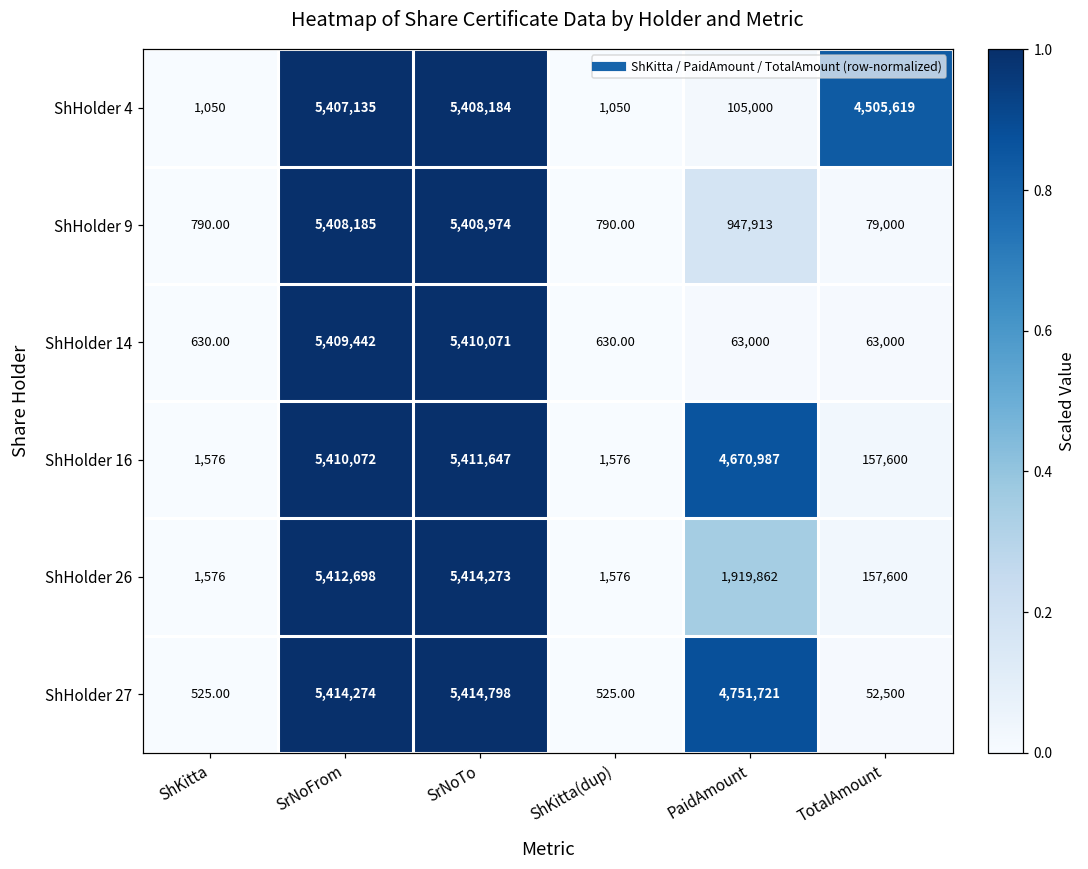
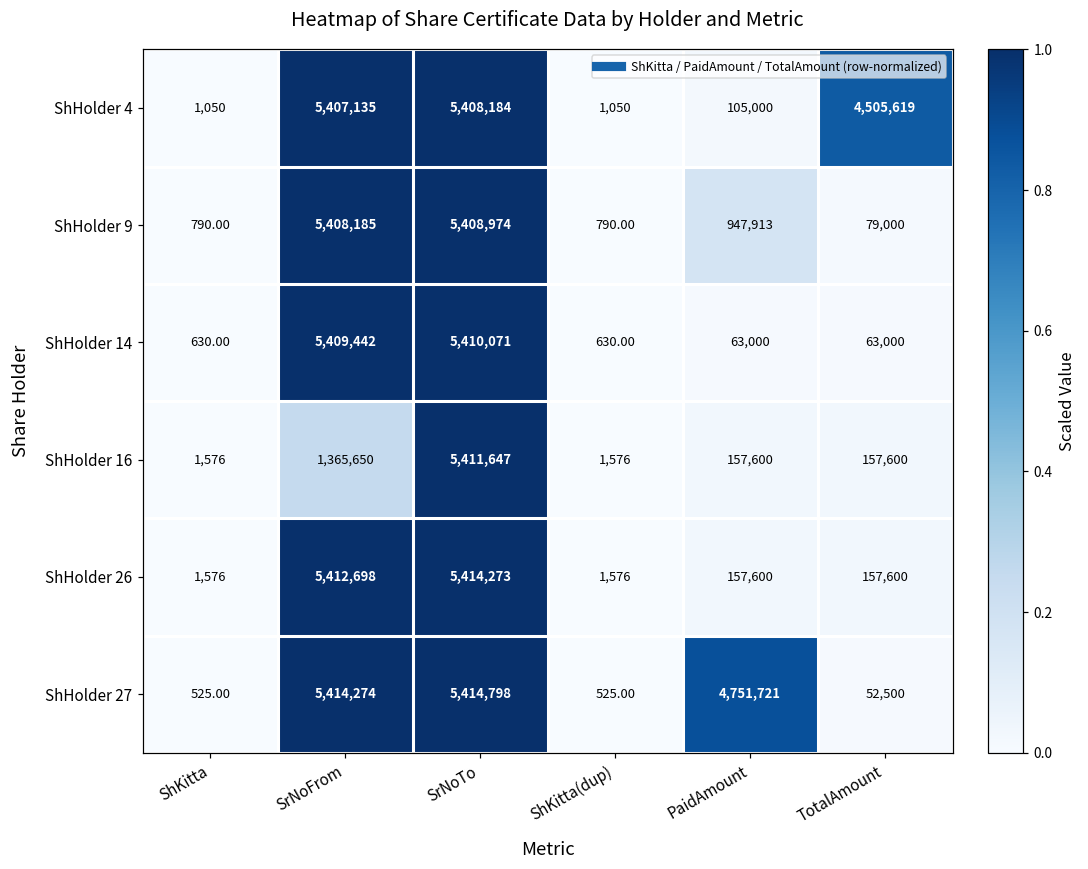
ShHolder 16, SrNoFrom: 5,410,072 -> 1,365,650
ShHolder 16, PaidAmount: 4,670,987 -> 157,600
ShHolder 26, PaidAmount: 1,919,862 -> 157,600
